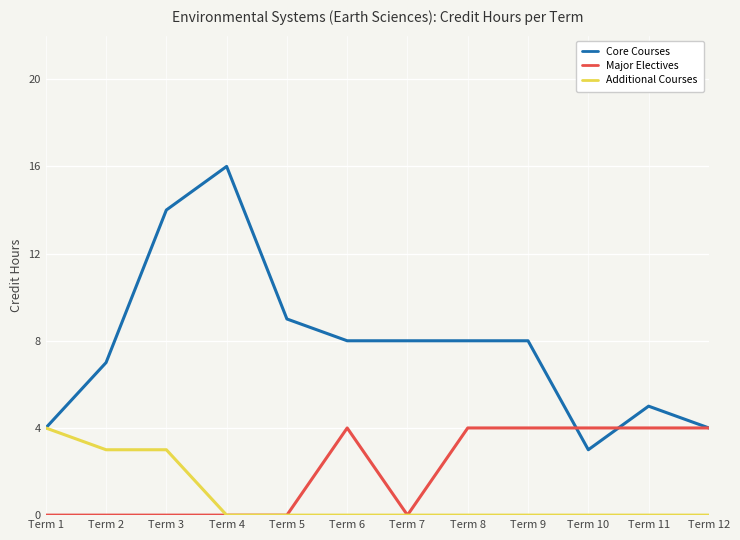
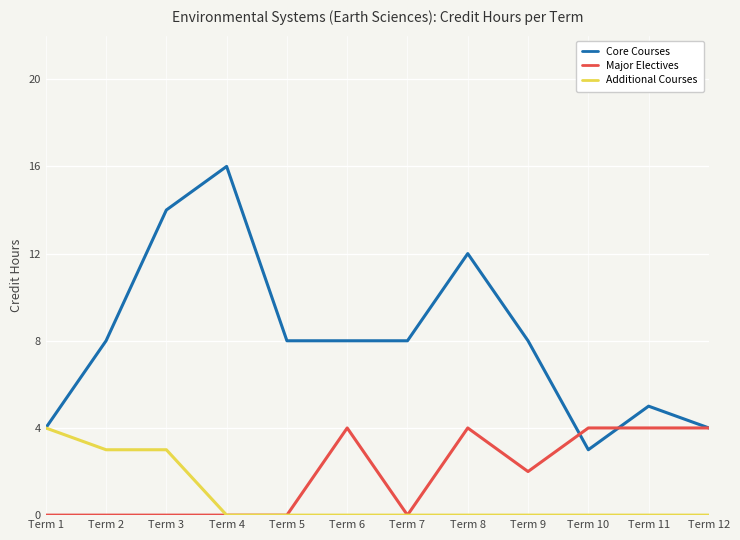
Core Courses, Term 2: 7 -> 8
Core Courses, Term 5: 9 -> 8
Core Courses, Term 8: 8 -> 12
Major Electives, Term 9: 4 -> 2
